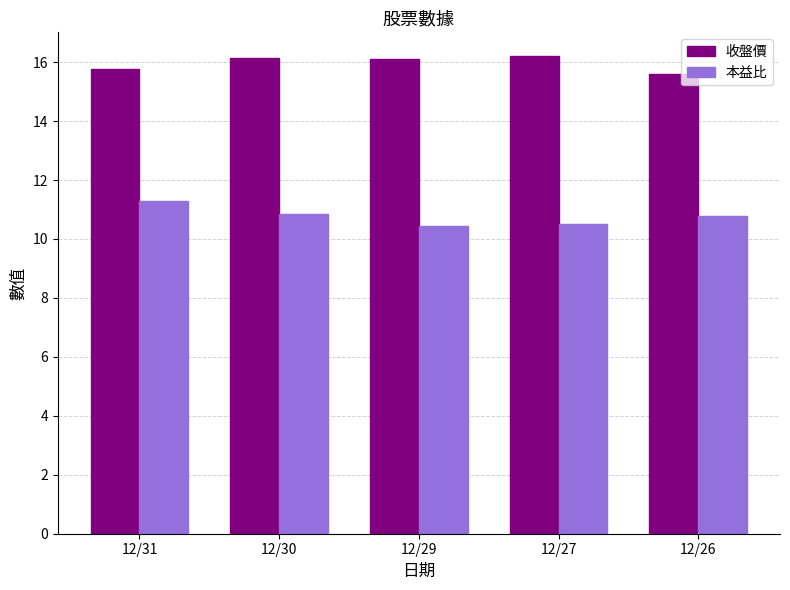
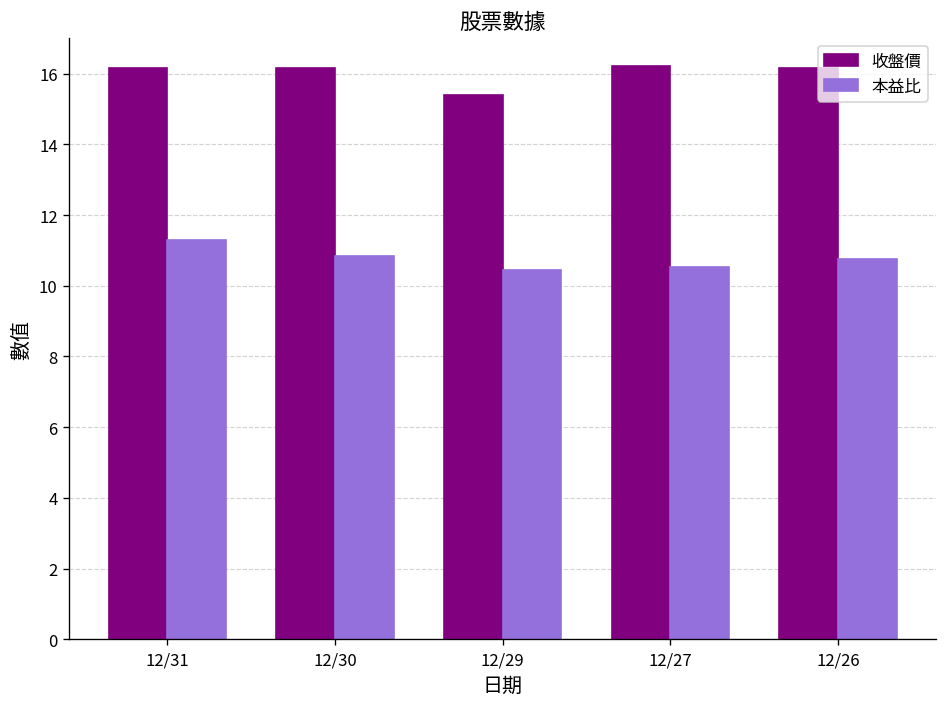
收盤價, 12/31: 15.8 -> 16.2
收盤價, 12/29: 16.1 -> 15.4
收盤價, 12/26: 15.6 -> 16.2
